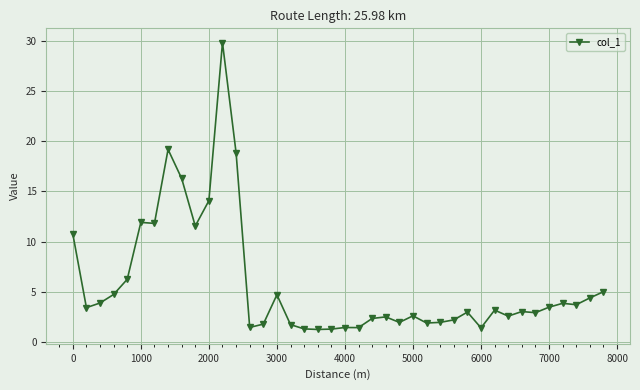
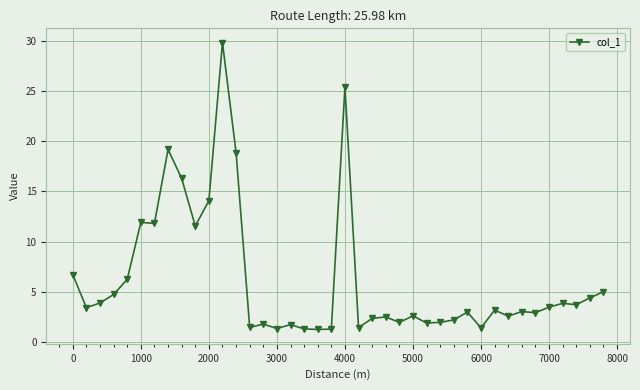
0: 10.8 -> 6.7
3000: 4.7 -> 1.4
4000: 1.5 -> 25.4
